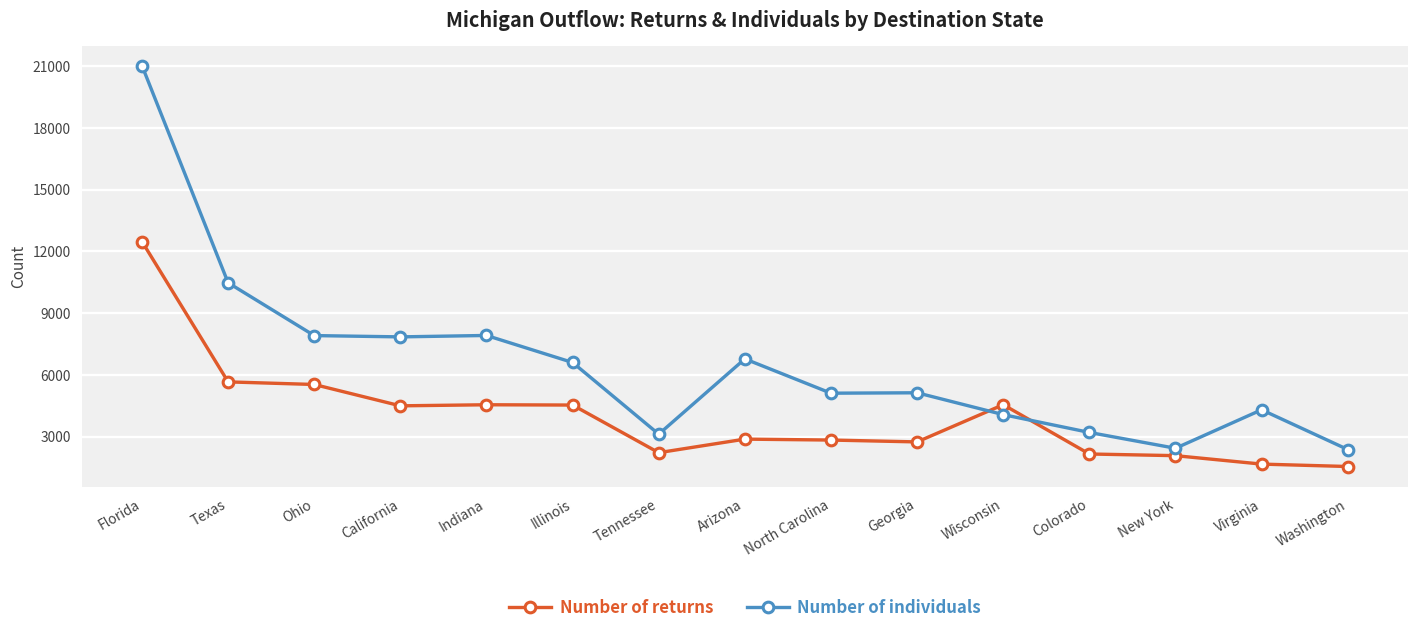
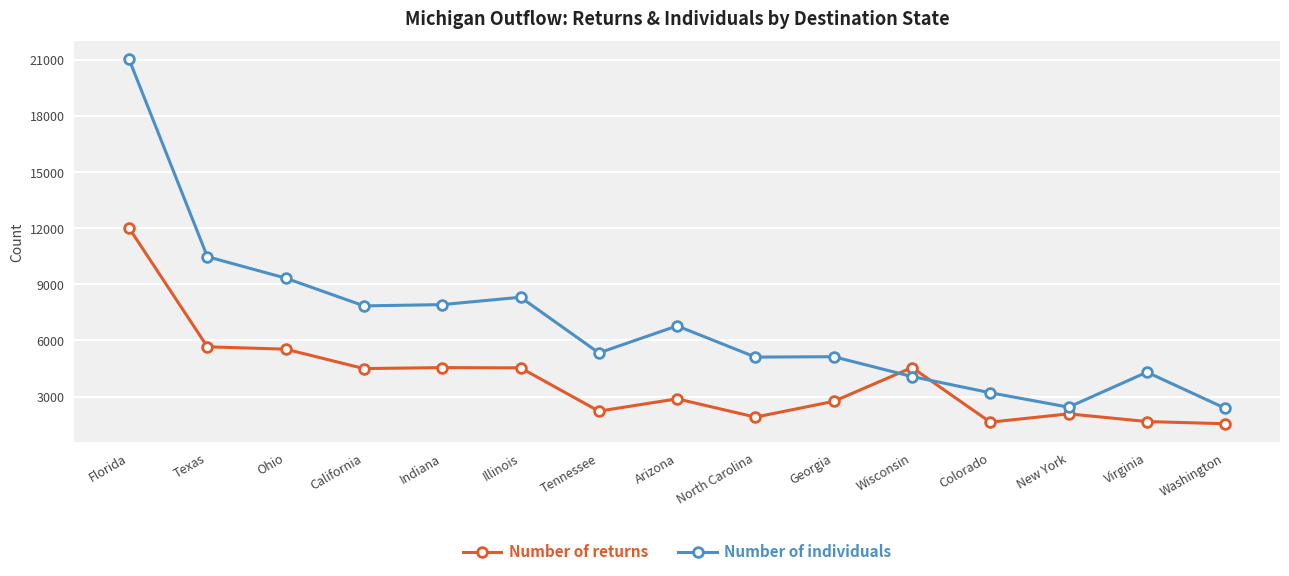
Number of returns, Florida: 12500 -> 12000
Number of individuals, Ohio: 7900 -> 9300
Number of individuals, Illinois: 6600 -> 8300
Number of individuals, Tennessee: 3100 -> 5300
Number of returns, North Carolina: 2800 -> 1900
Number of returns, Colorado: 2200 -> 1600
